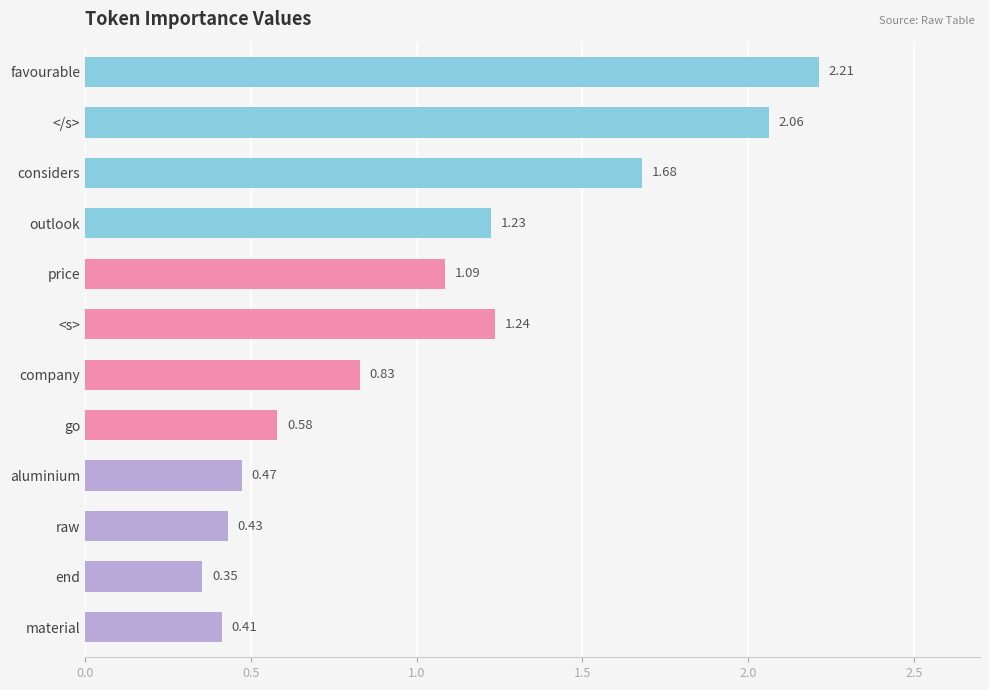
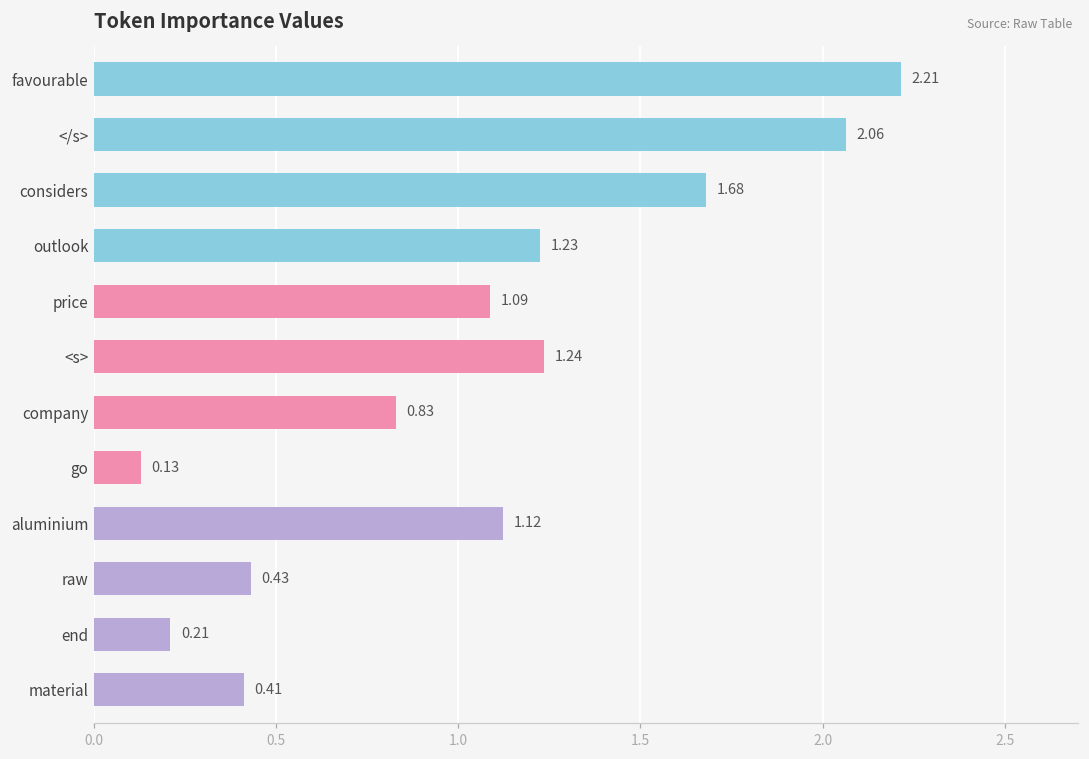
go: 0.58 -> 0.13
aluminium: 0.47 -> 1.12
end: 0.35 -> 0.21
